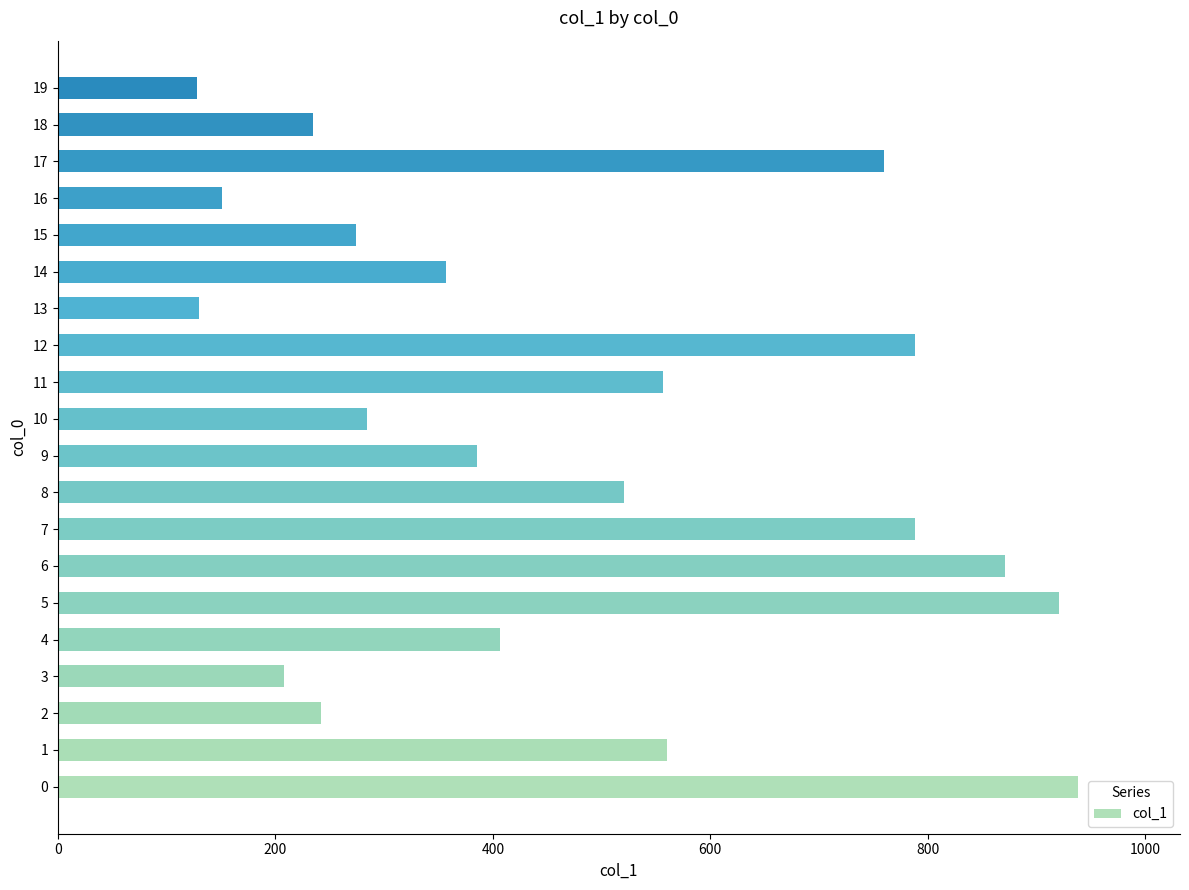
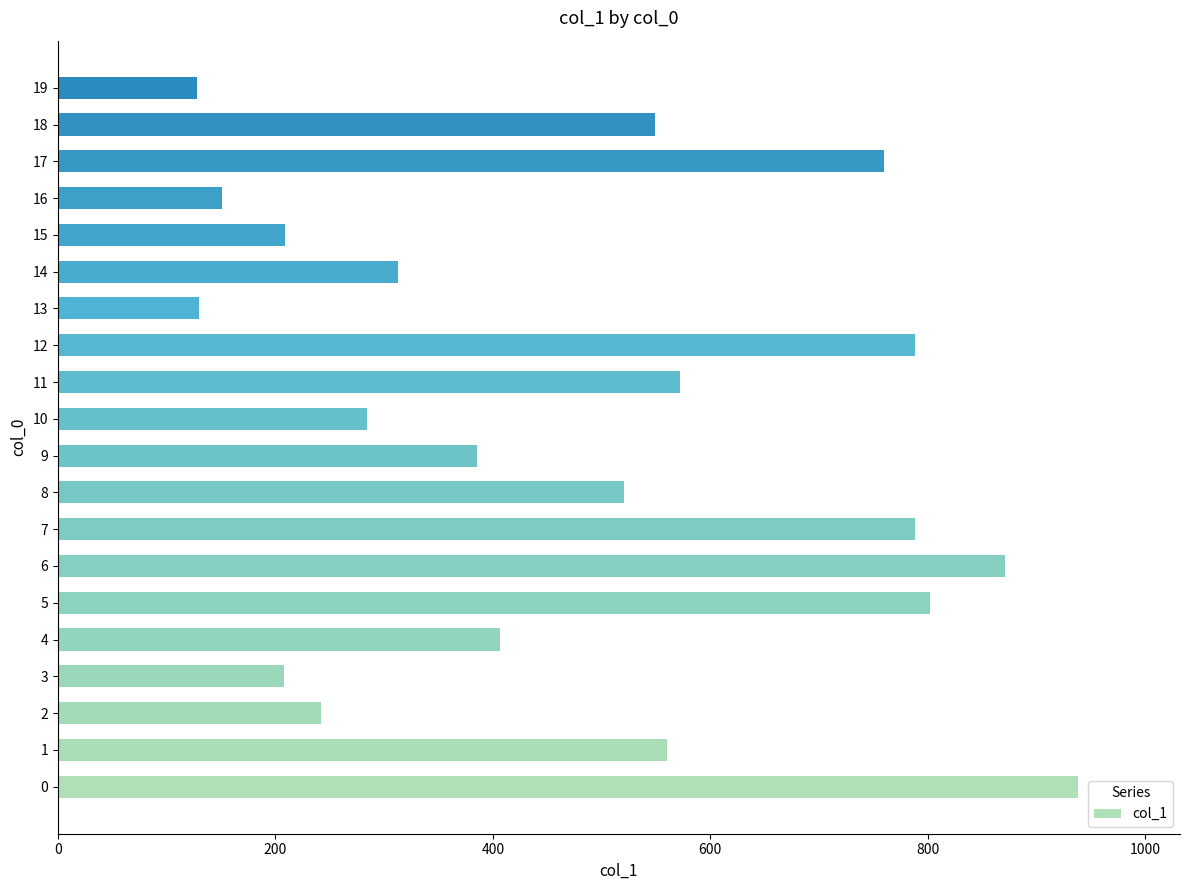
18: 235 -> 549
15: 274 -> 209
14: 357 -> 313
11: 556 -> 572
5: 921 -> 802
